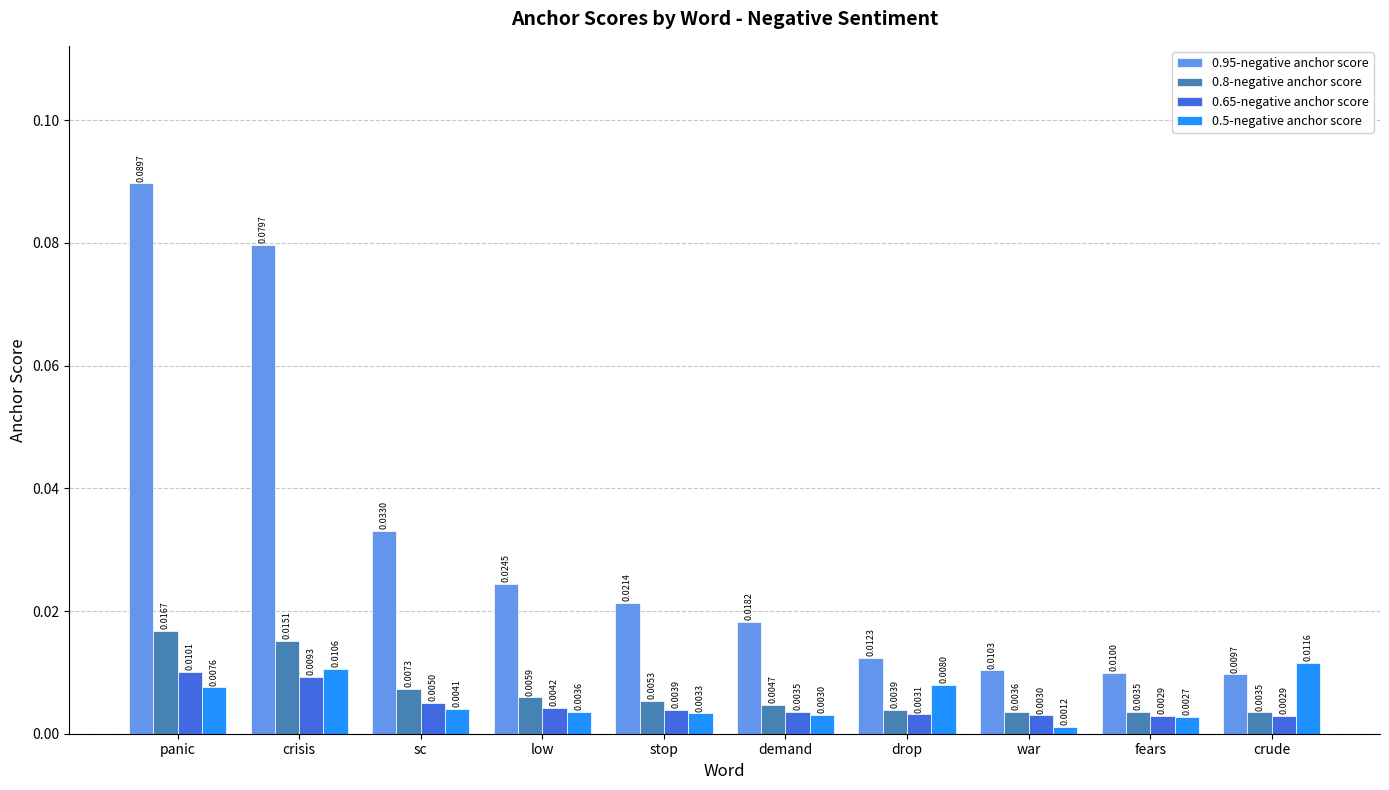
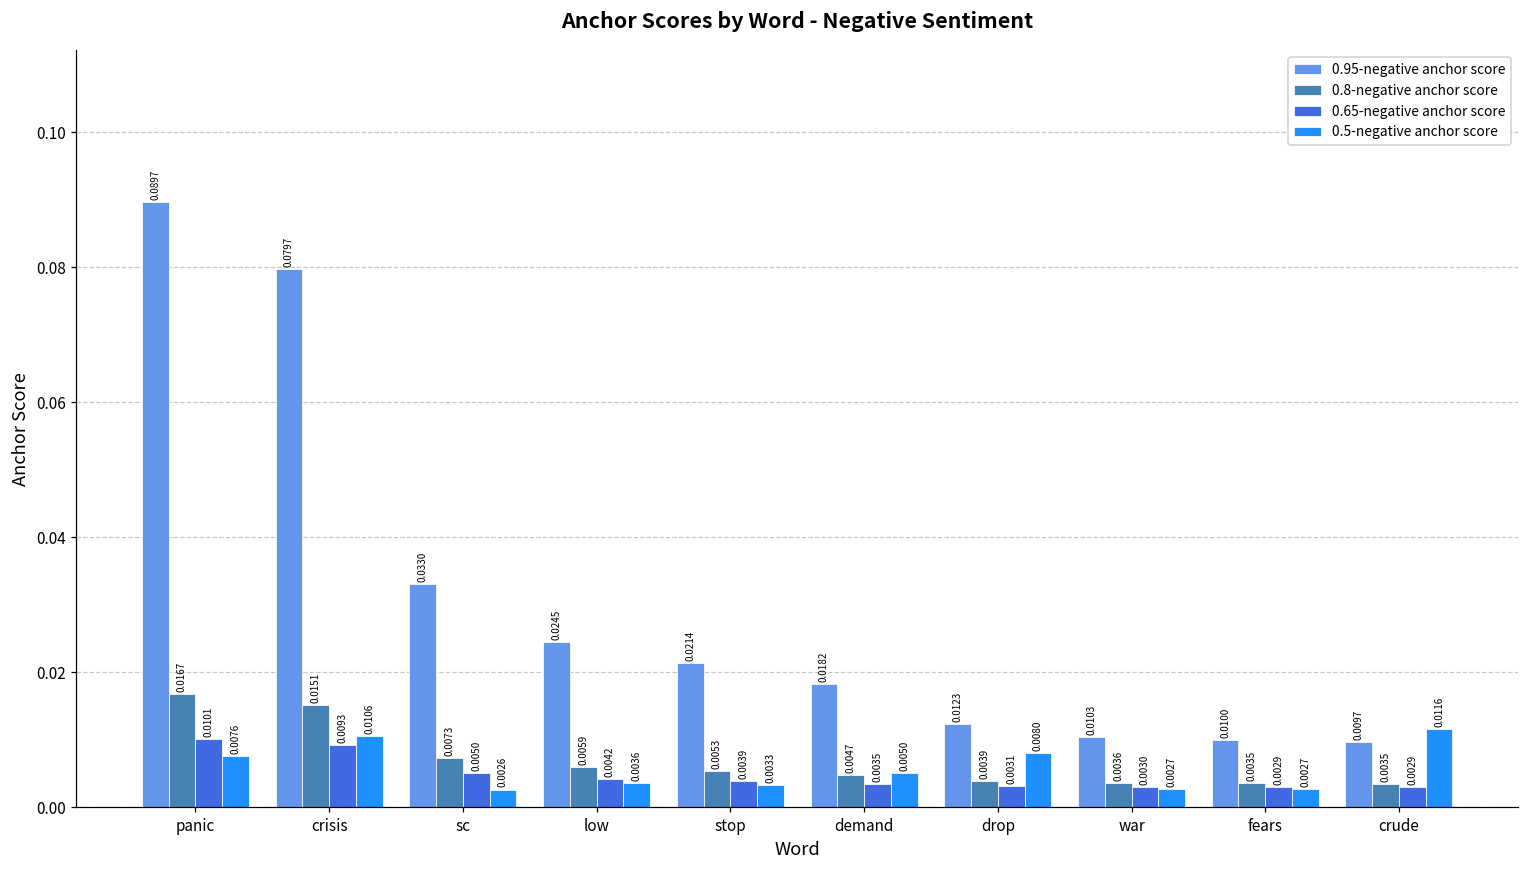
0.5-negative anchor score, sc: 0.0041 -> 0.0026
0.5-negative anchor score, demand: 0.0030 -> 0.0050
0.5-negative anchor score, war: 0.0012 -> 0.0027
